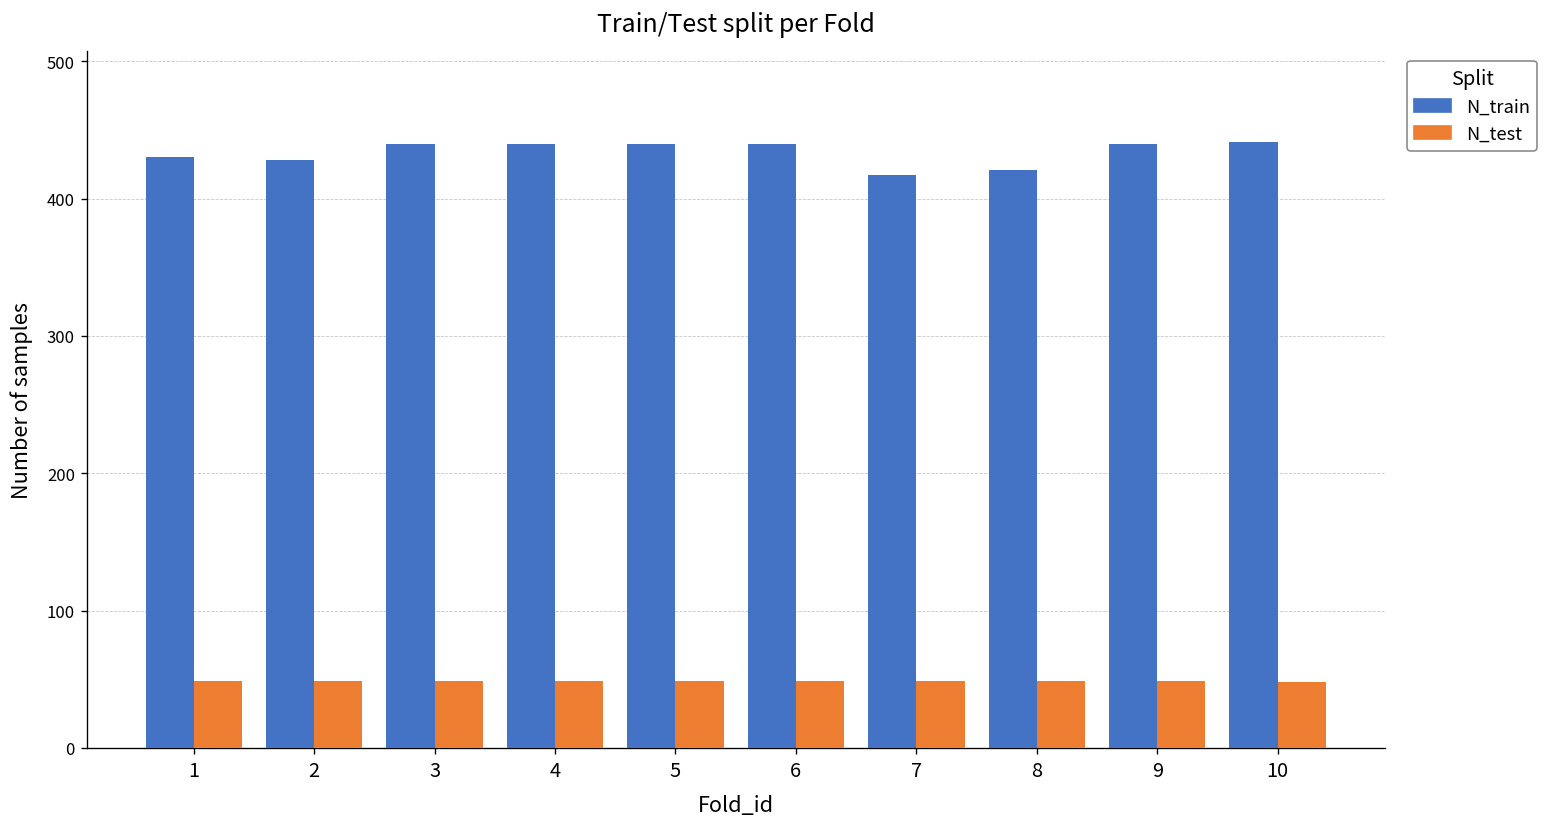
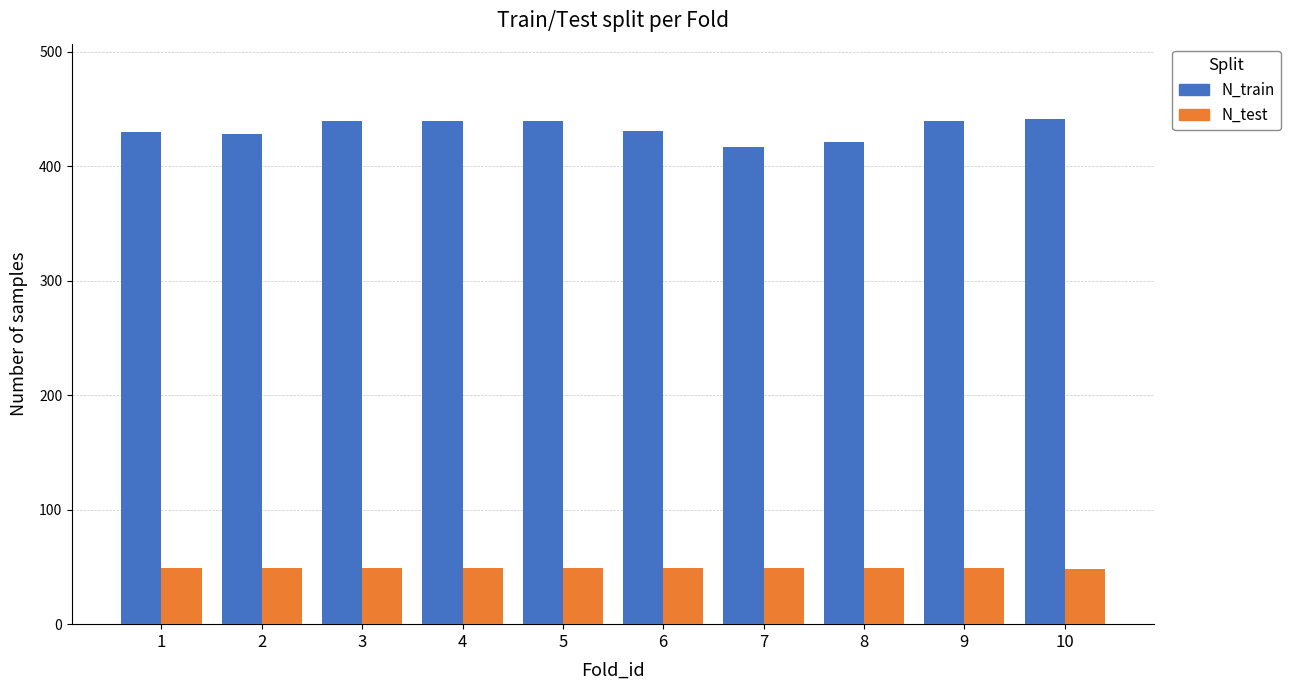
N_train, 6: 440 -> 431
